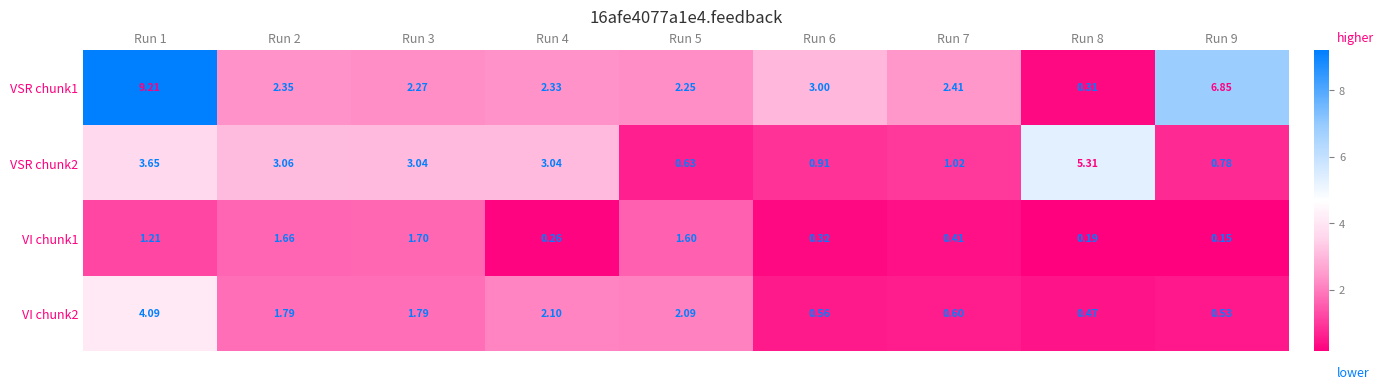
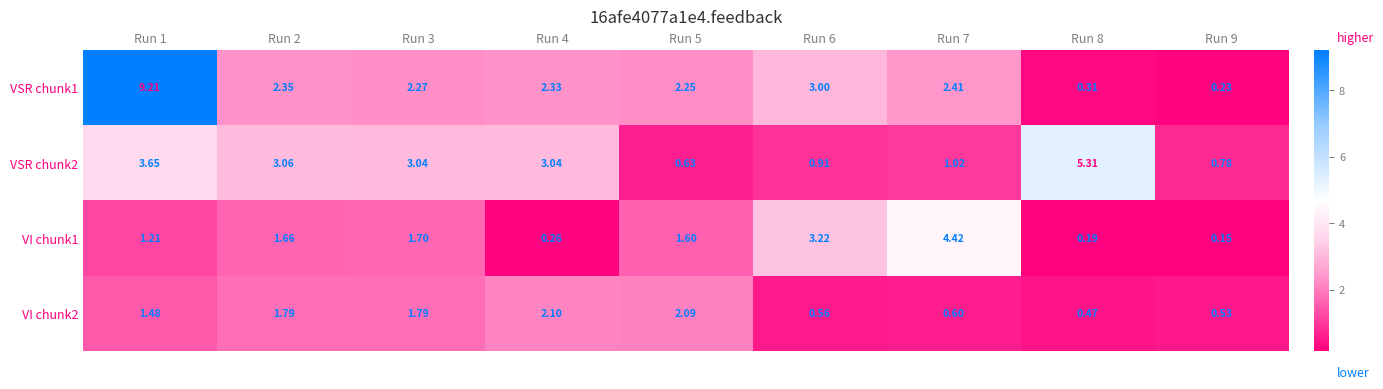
VSR chunk1, Run 9: 6.85 -> 0.23
VI chunk1, Run 6: 0.32 -> 3.22
VI chunk1, Run 7: 0.41 -> 4.42
VI chunk2, Run 1: 4.09 -> 1.48
